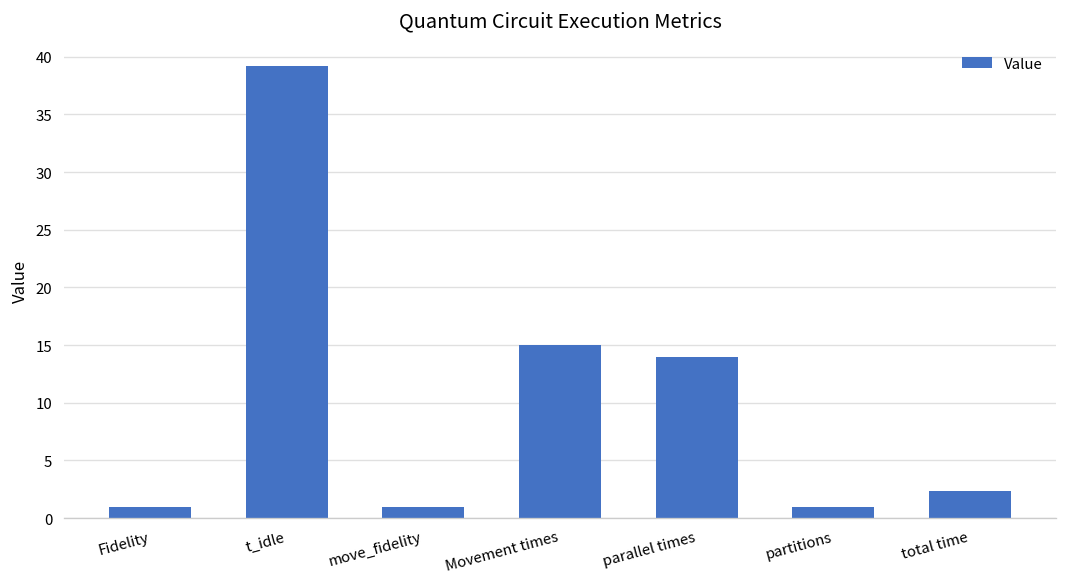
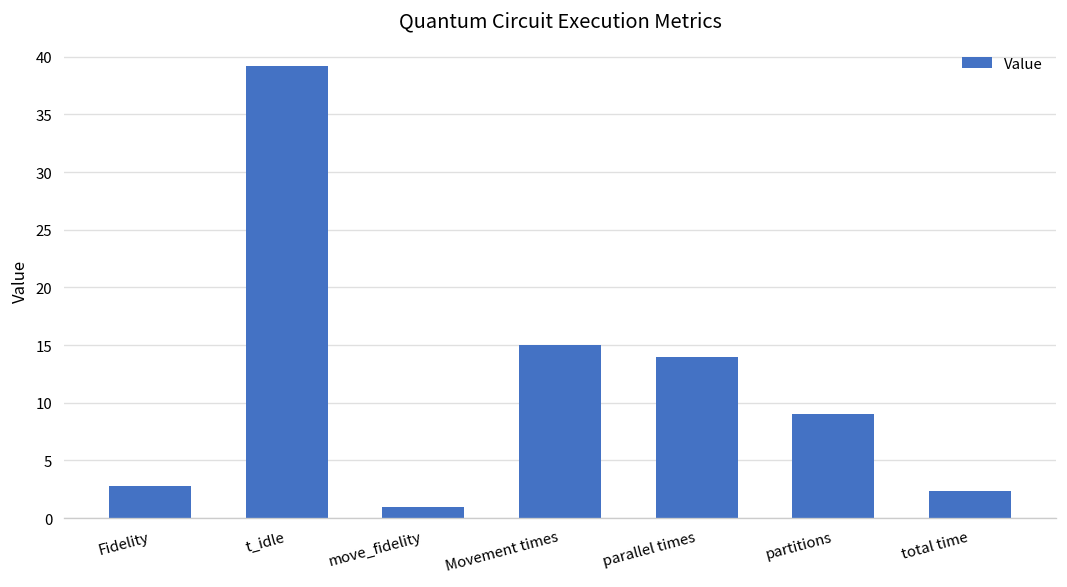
Fidelity: 1 -> 3
partitions: 1 -> 9
